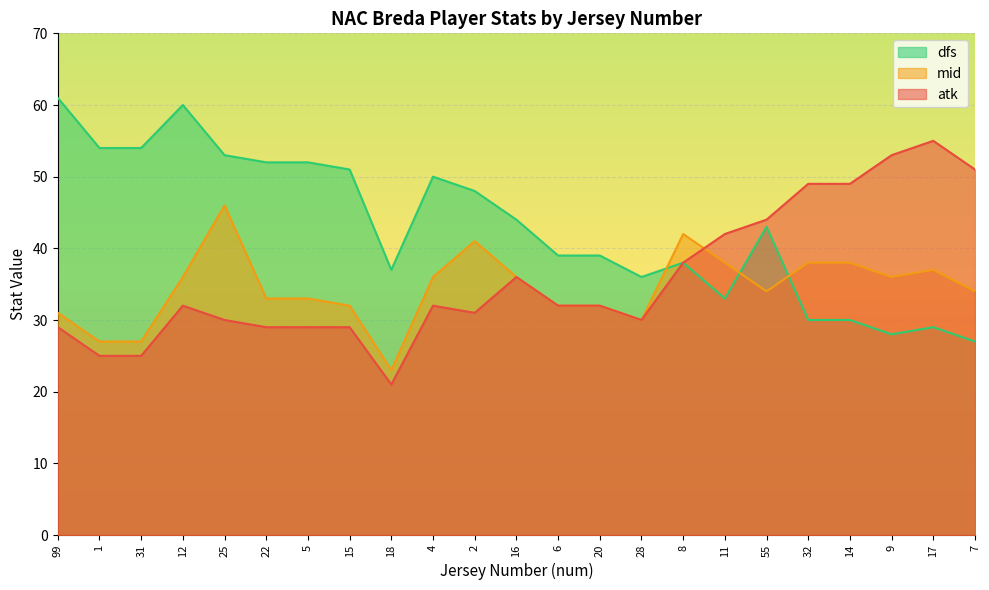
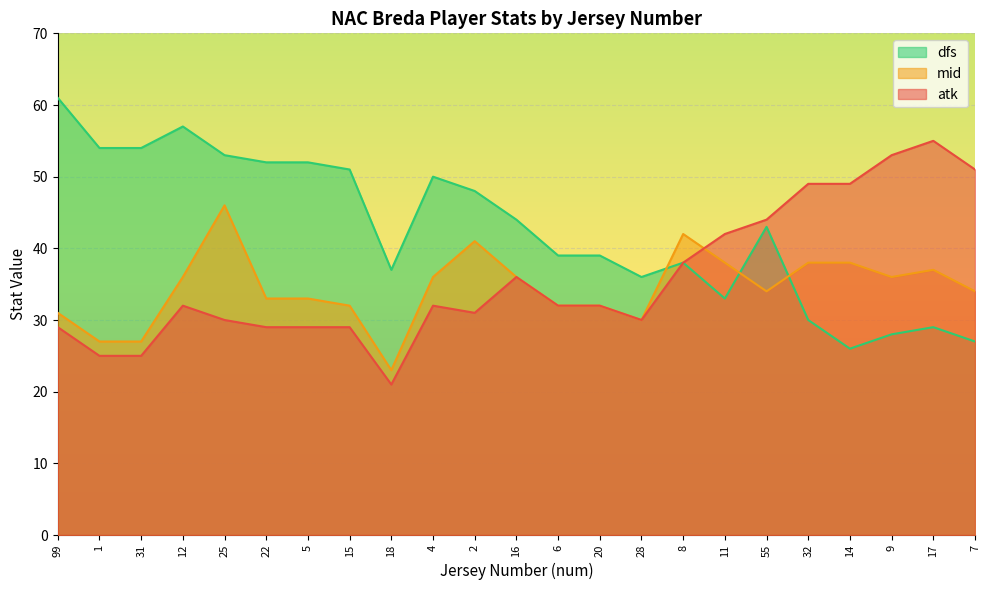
dfs, 12: 60 -> 57
dfs, 14: 30 -> 26
